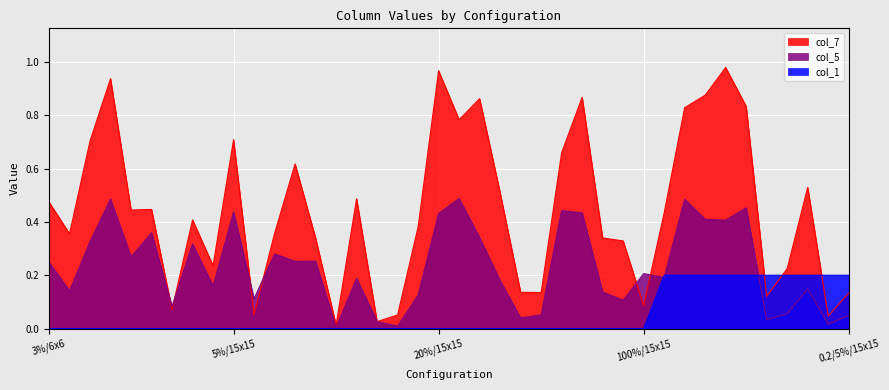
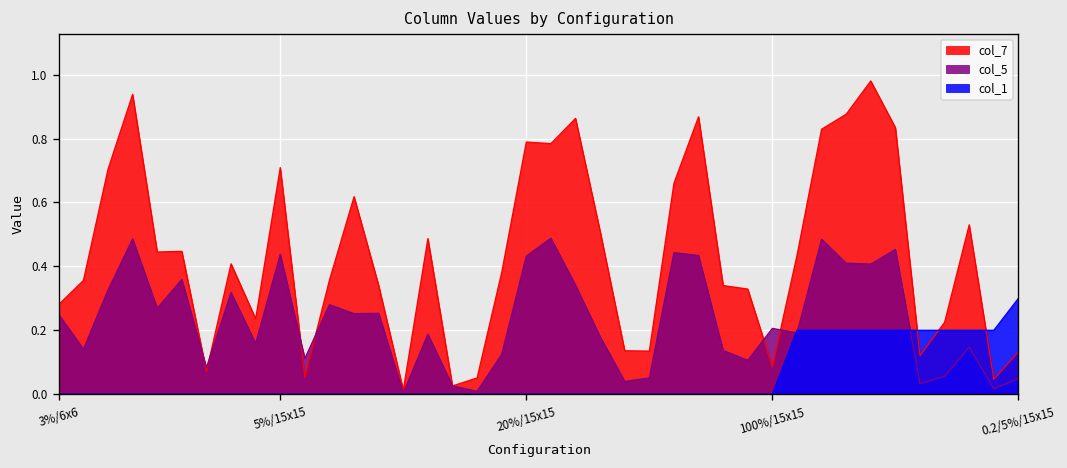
col_7, 3%/6x6: 0.48 -> 0.28
col_7, 20%/15x15: 0.97 -> 0.79
col_1, 0.2/5%/15x15: 0.2 -> 0.3
